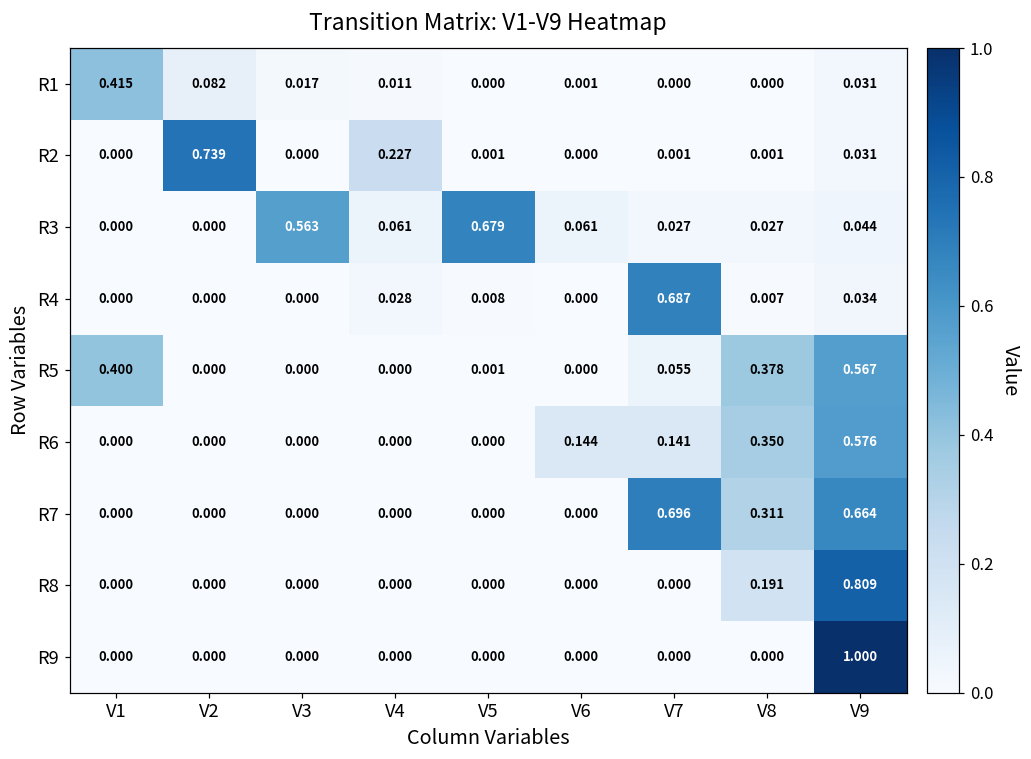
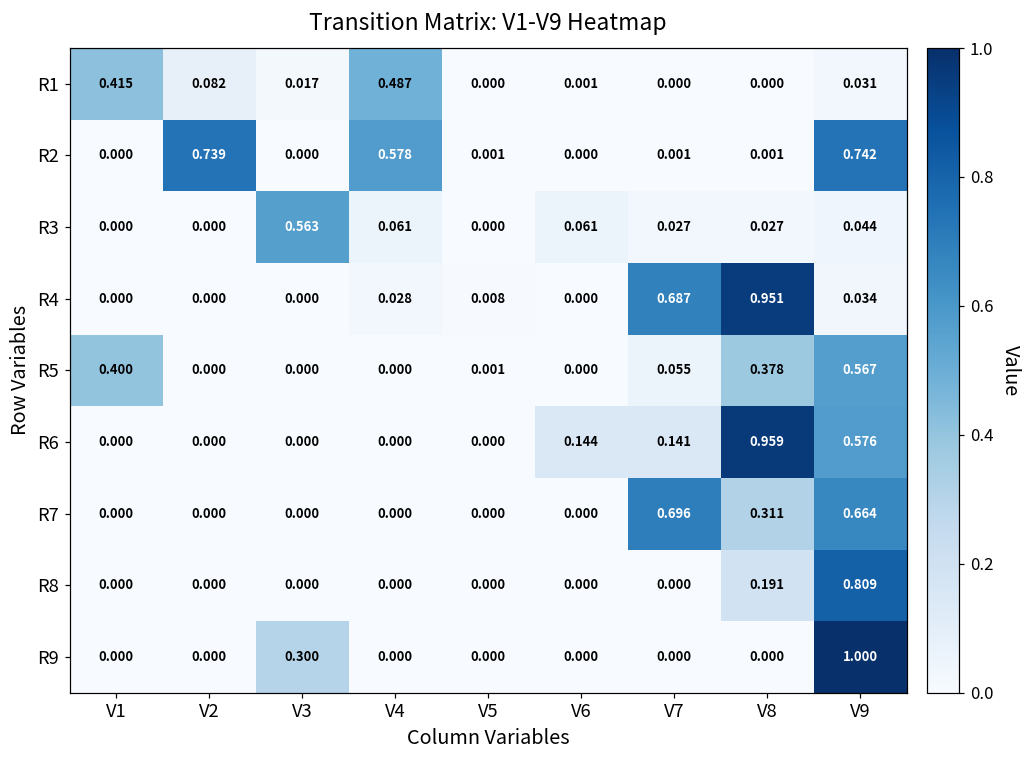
R1, V4: 0.011 -> 0.487
R2, V4: 0.227 -> 0.578
R2, V9: 0.031 -> 0.742
R3, V5: 0.679 -> 0.000
R4, V8: 0.007 -> 0.951
R6, V8: 0.350 -> 0.959
R9, V3: 0.000 -> 0.300
